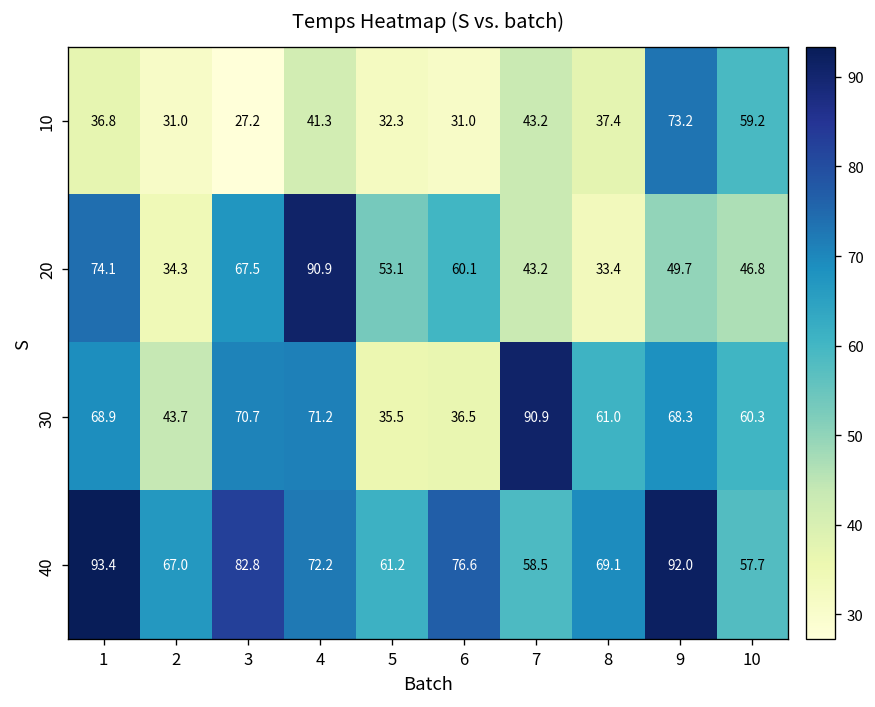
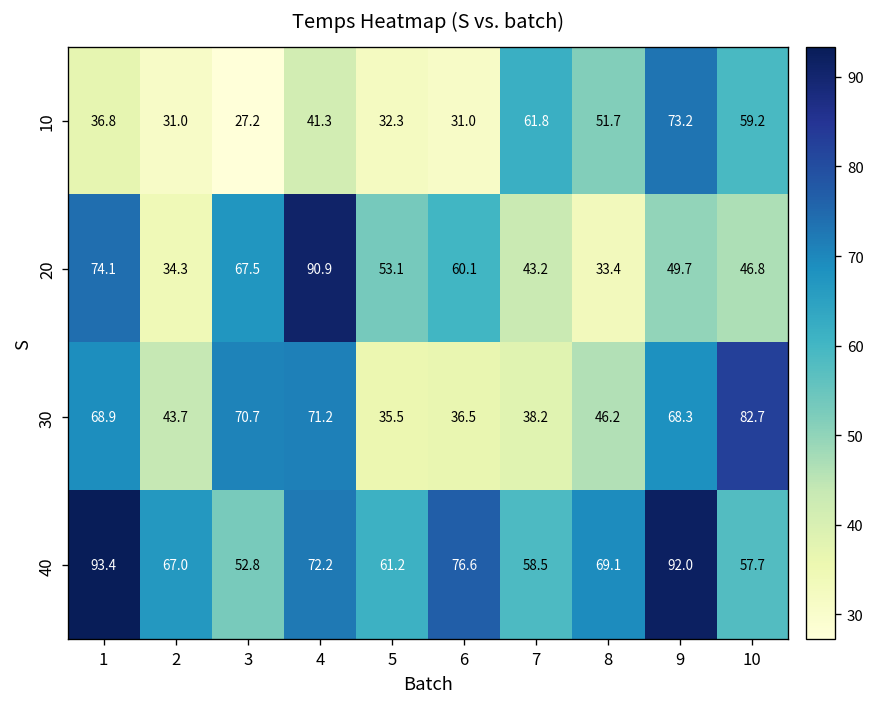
10, 7: 43.2 -> 61.8
10, 8: 37.4 -> 51.7
30, 7: 90.9 -> 38.2
30, 8: 61.0 -> 46.2
30, 10: 60.3 -> 82.7
40, 3: 82.8 -> 52.8
